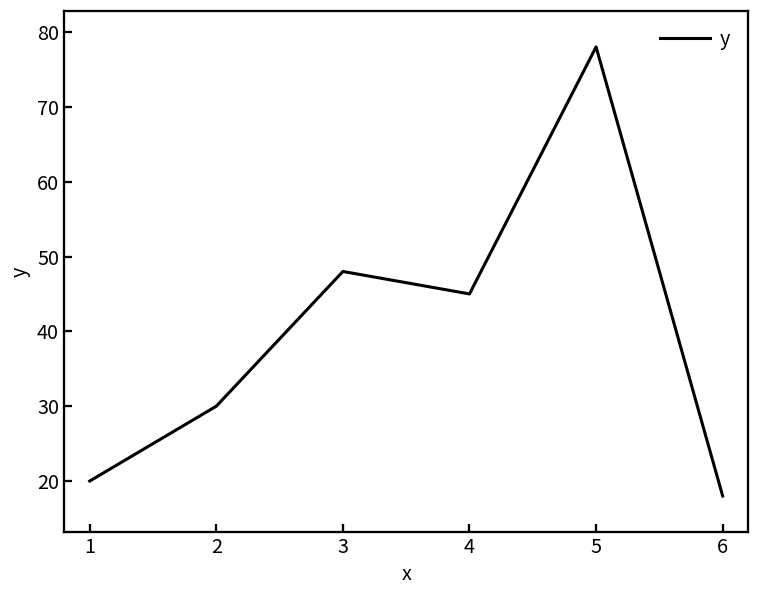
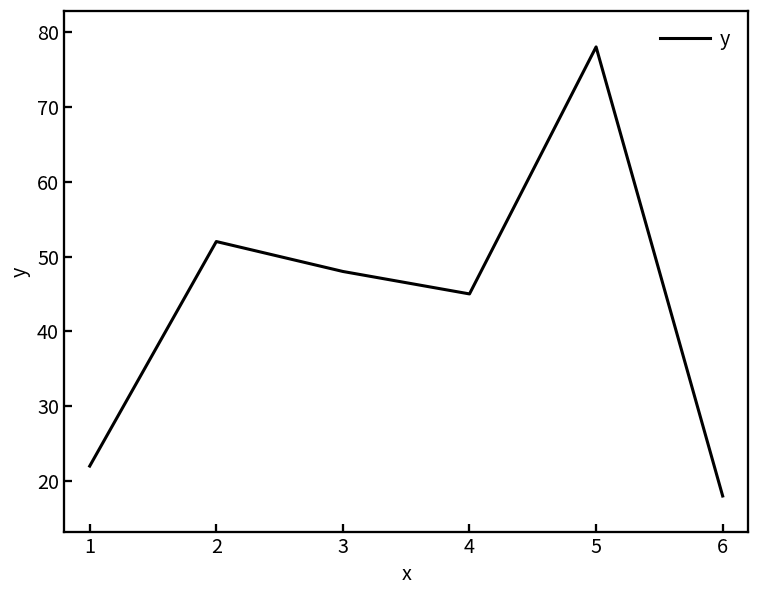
1: 20 -> 22
2: 30 -> 52
